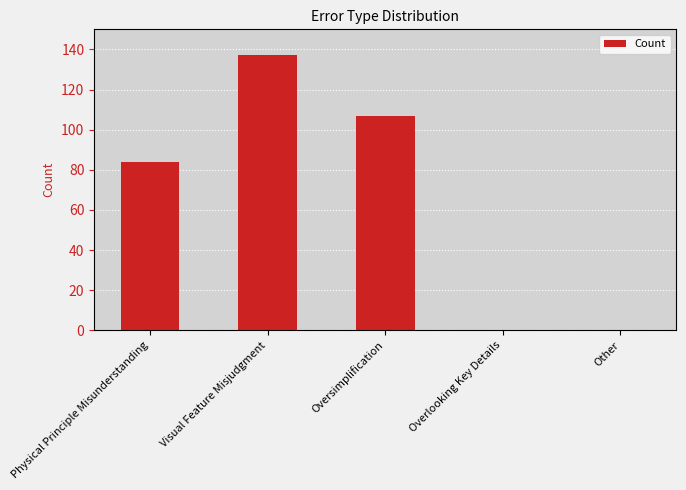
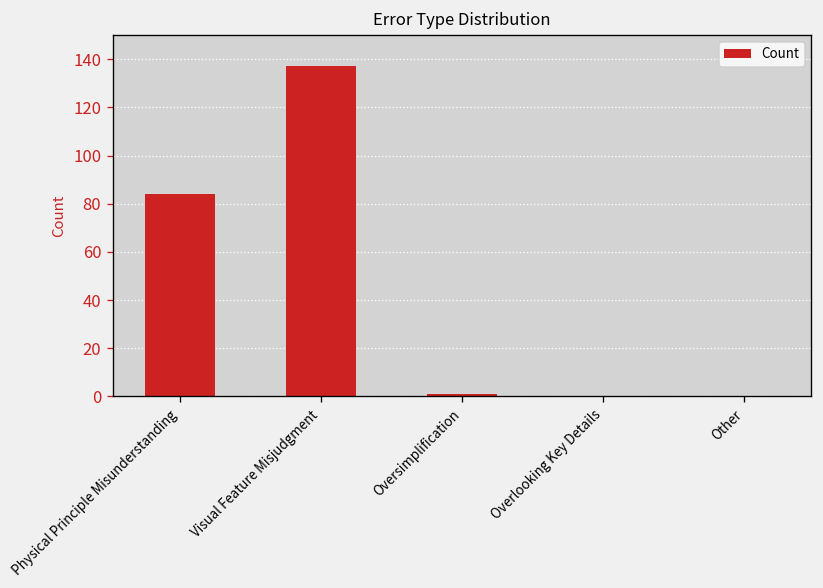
Oversimplification: 107 -> 1
